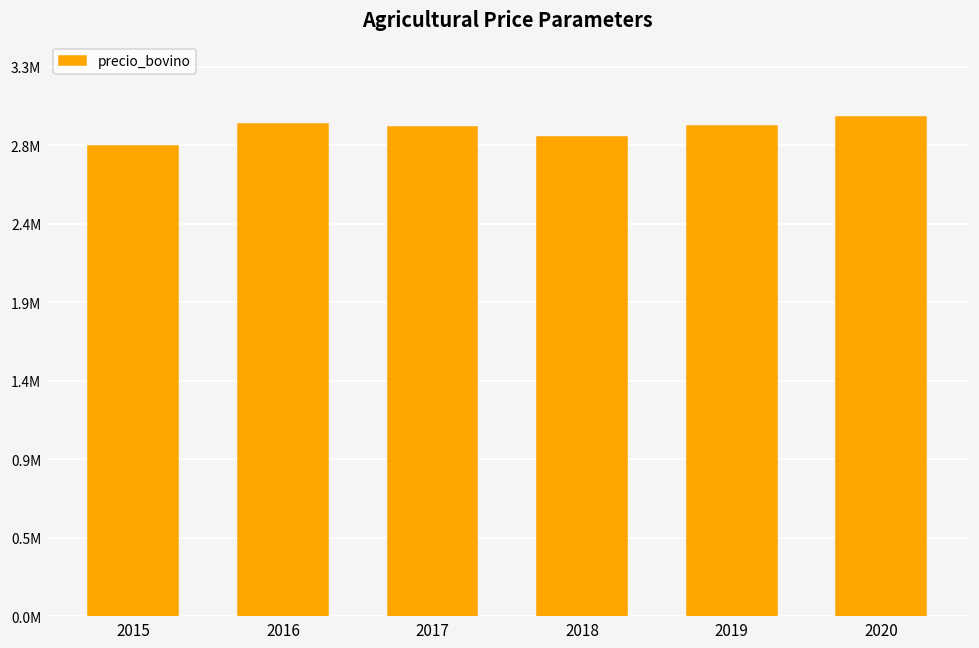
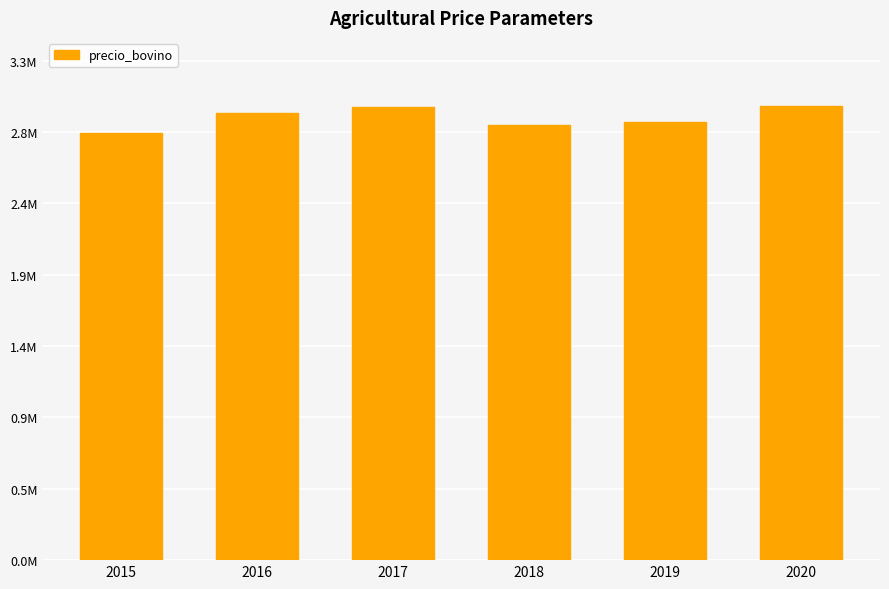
2017: 2930000 -> 2980000
2019: 2940000 -> 2890000
